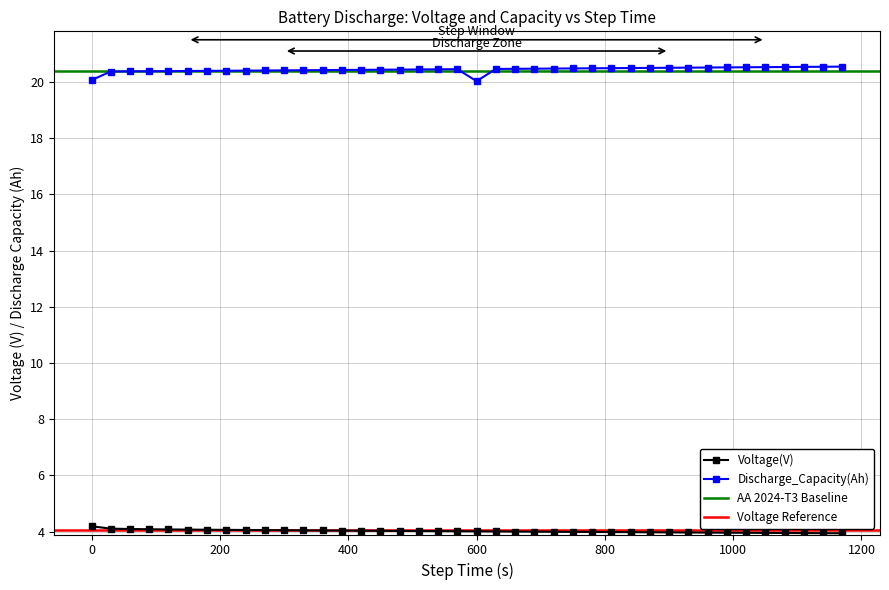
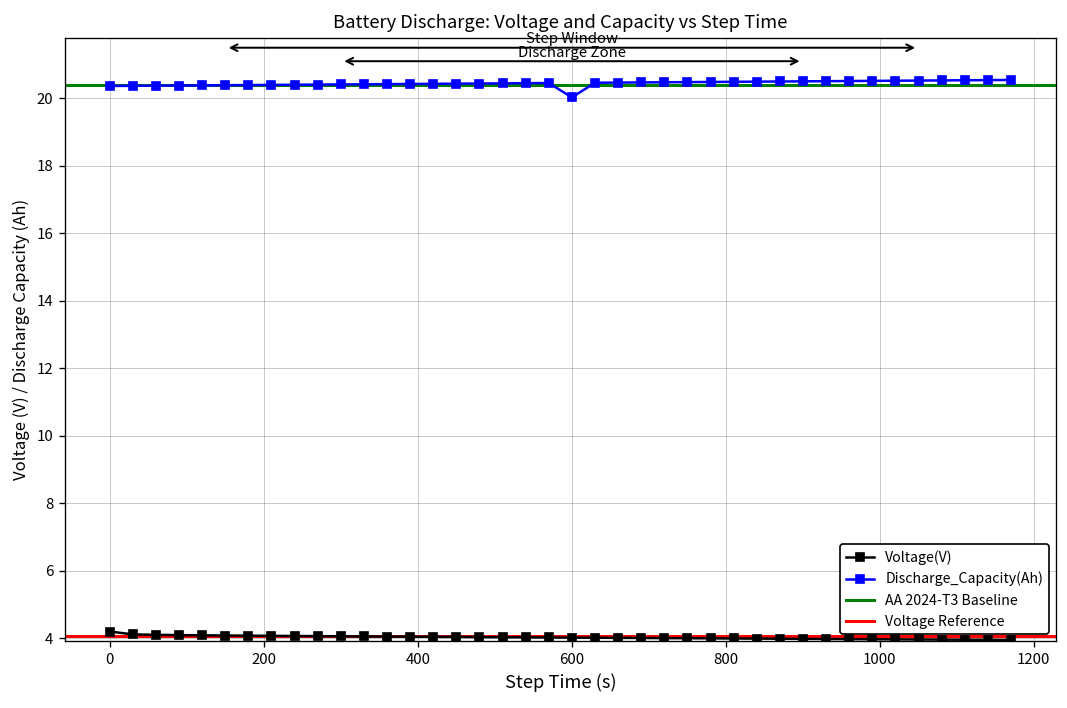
Discharge_Capacity(Ah), 0: 20.1 -> 20.4
